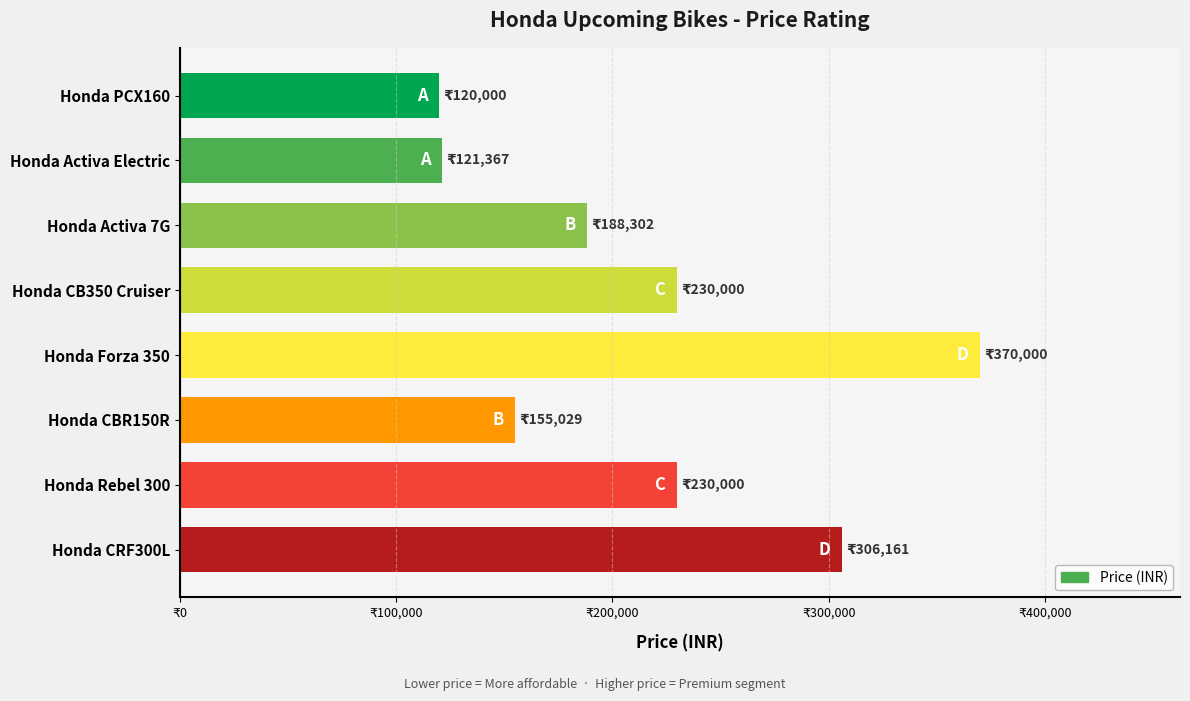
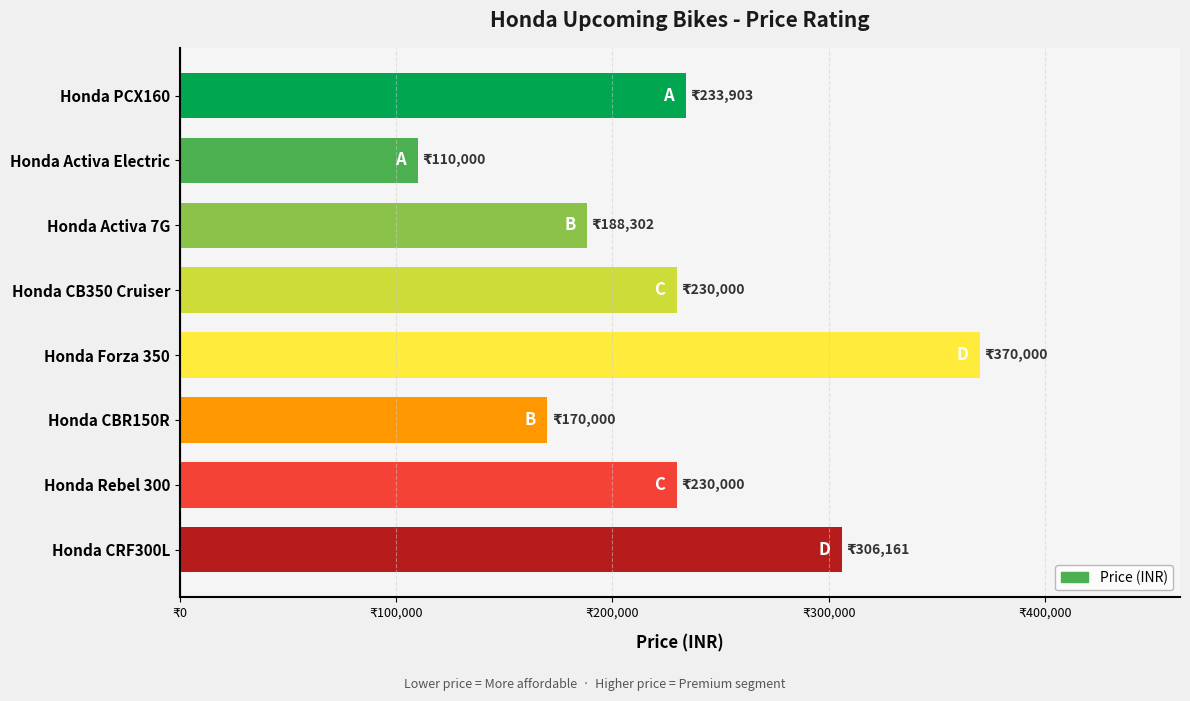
Honda PCX160: 120,000 -> 233,903
Honda Activa Electric: 121,367 -> 110,000
Honda CBR150R: 155,029 -> 170,000
